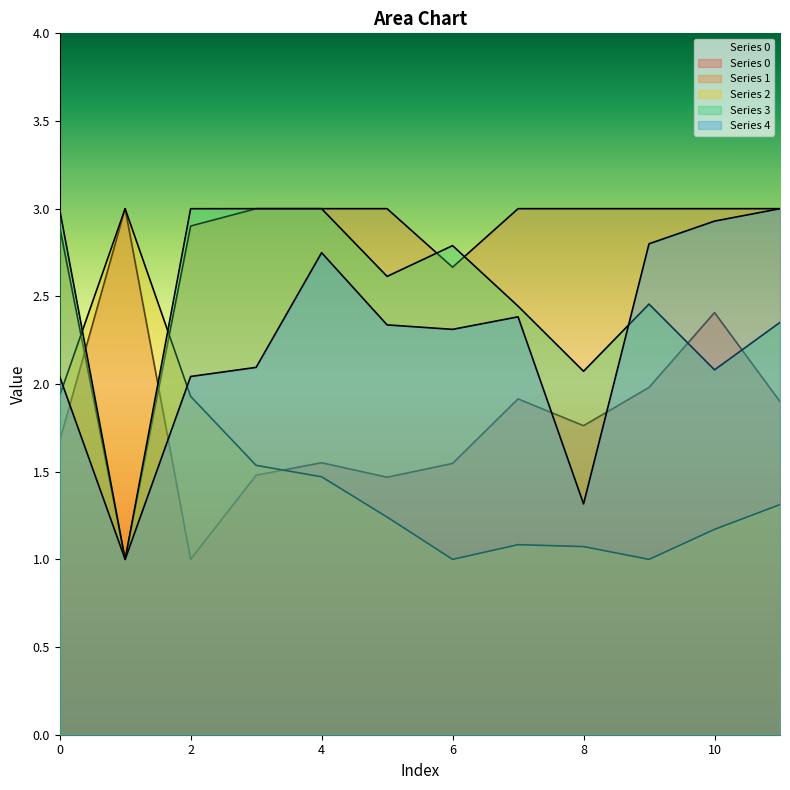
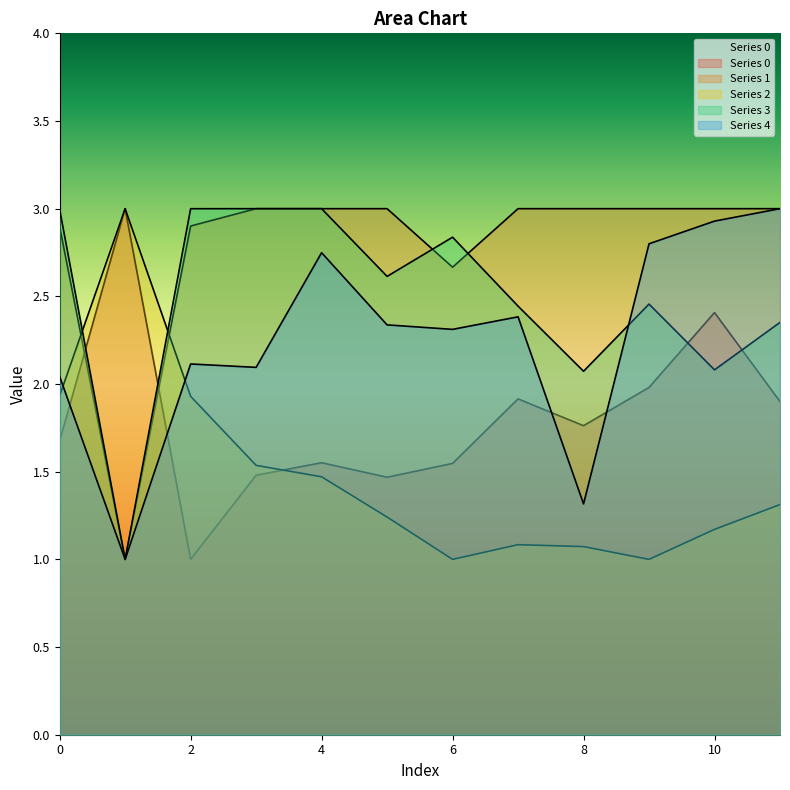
Series 4, 2: 2.04 -> 2.11
Series 3, 6: 2.79 -> 2.84
